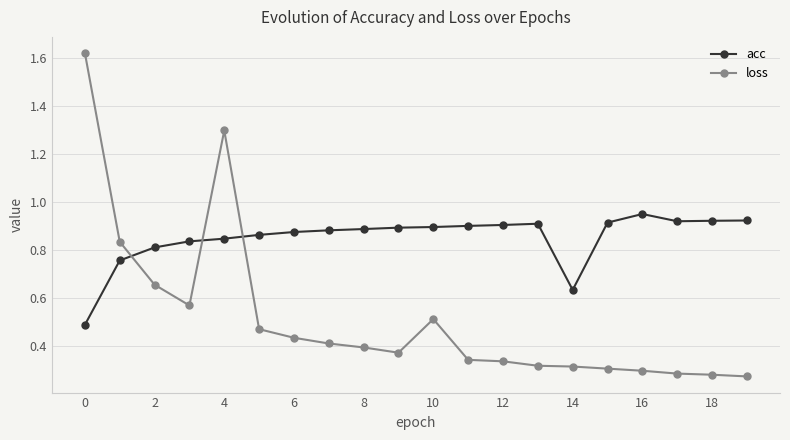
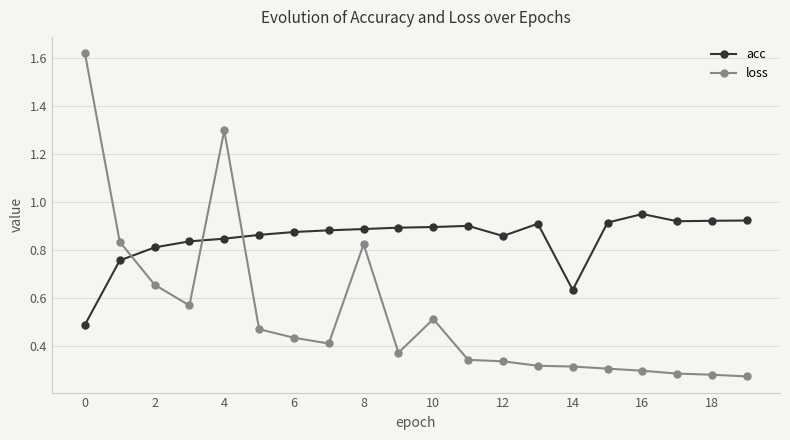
loss, 8: 0.39 -> 0.82
acc, 12: 0.90 -> 0.86
